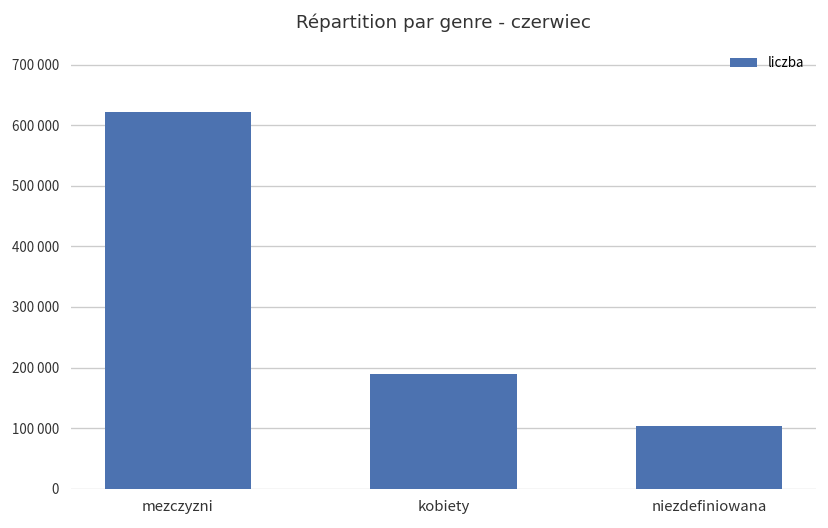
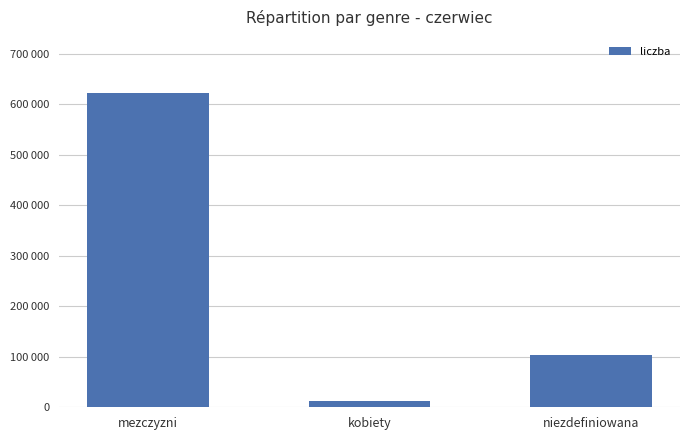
kobiety: 190000 -> 10000
